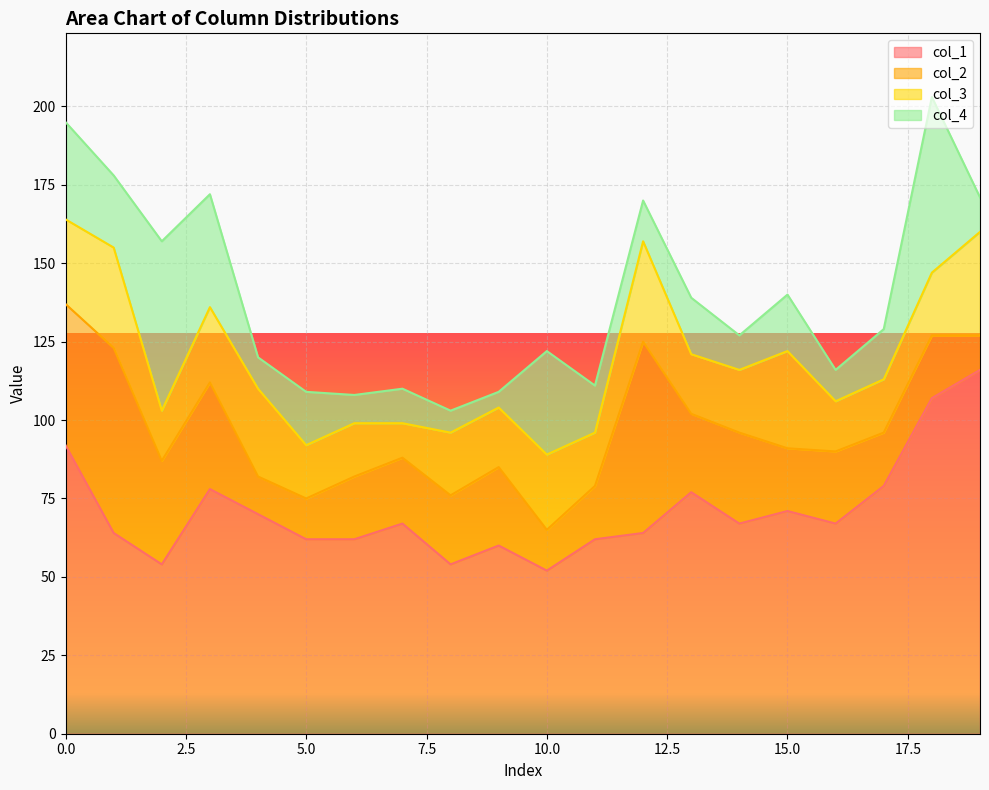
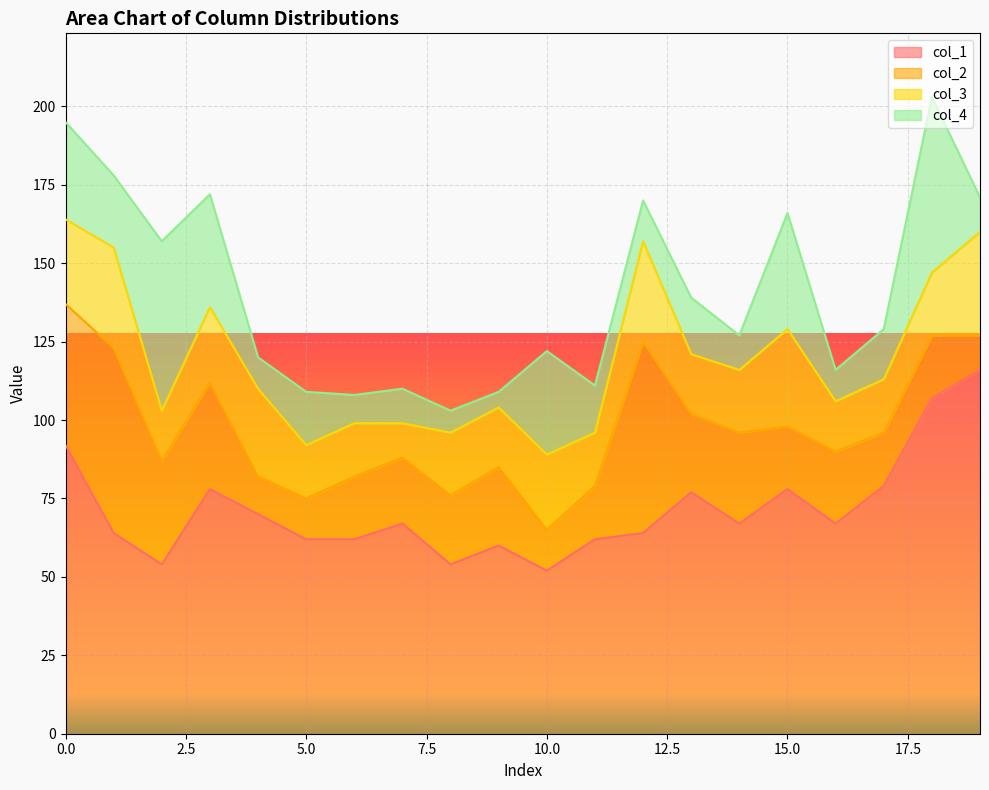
col_1, 15.0: 71 -> 78
col_4, 15.0: 18 -> 37
